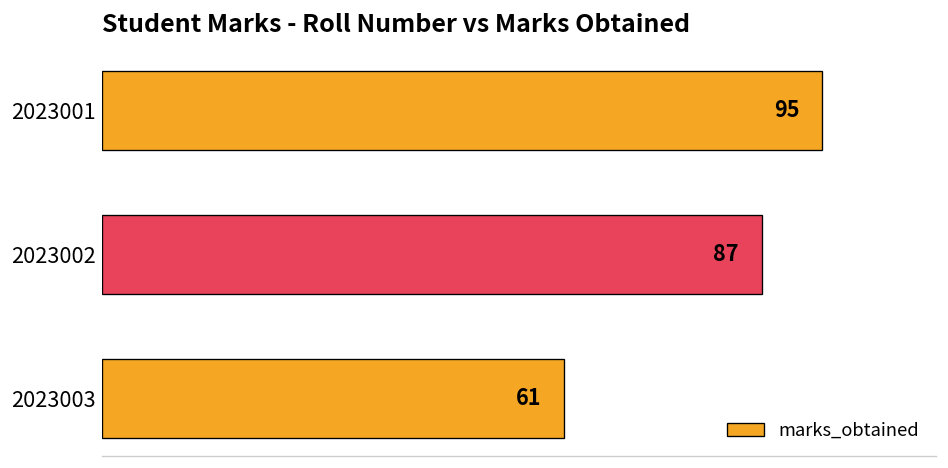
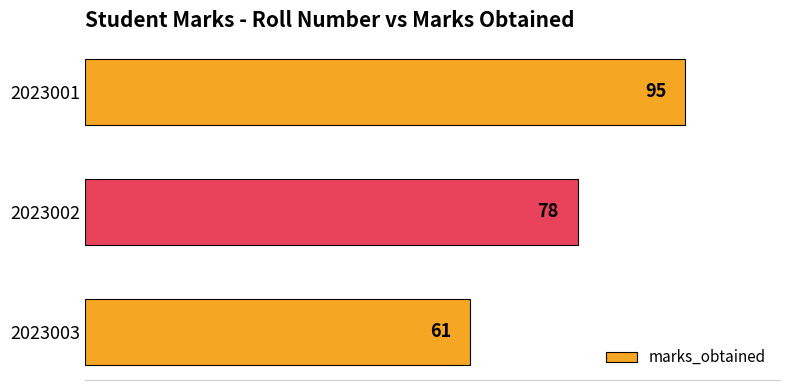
2023002: 87 -> 78
